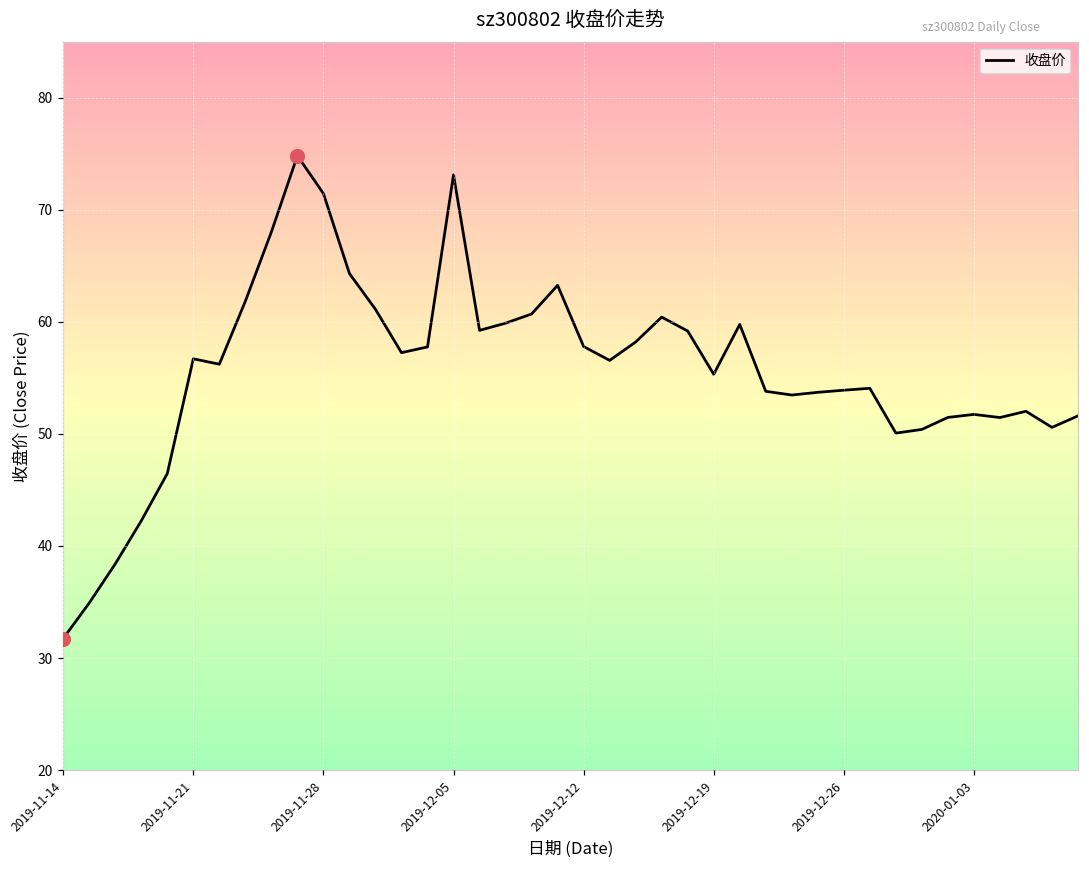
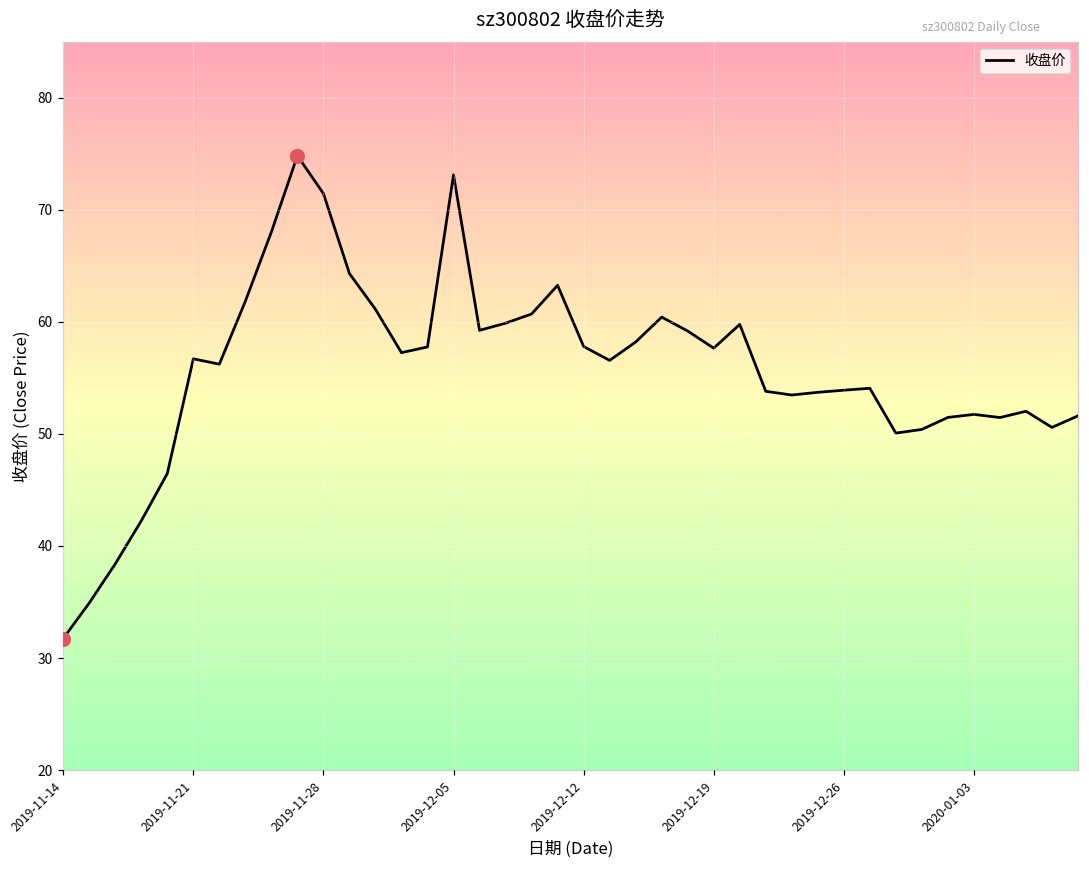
收盘价, 2019-12-19: 55.3 -> 57.7
